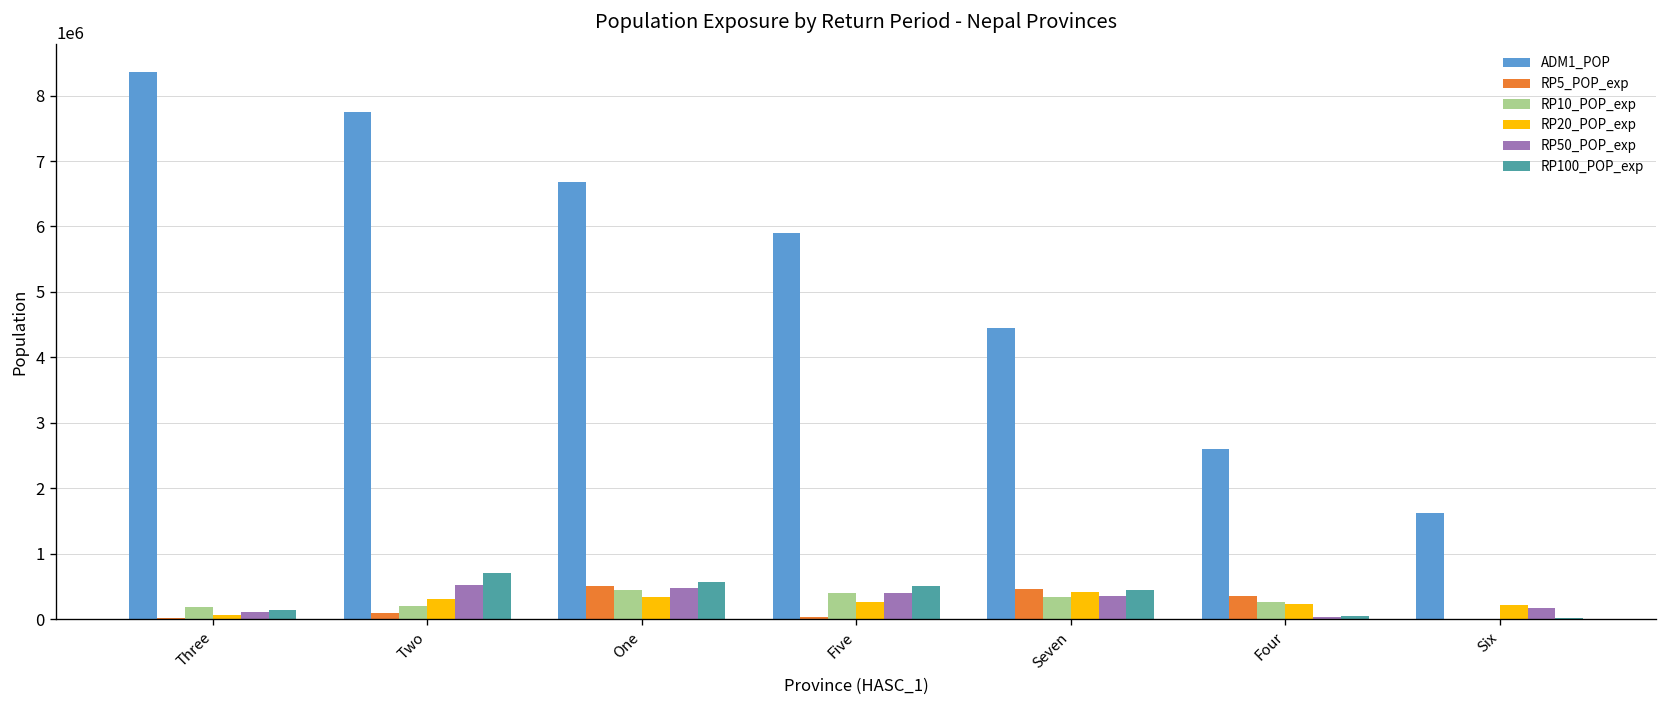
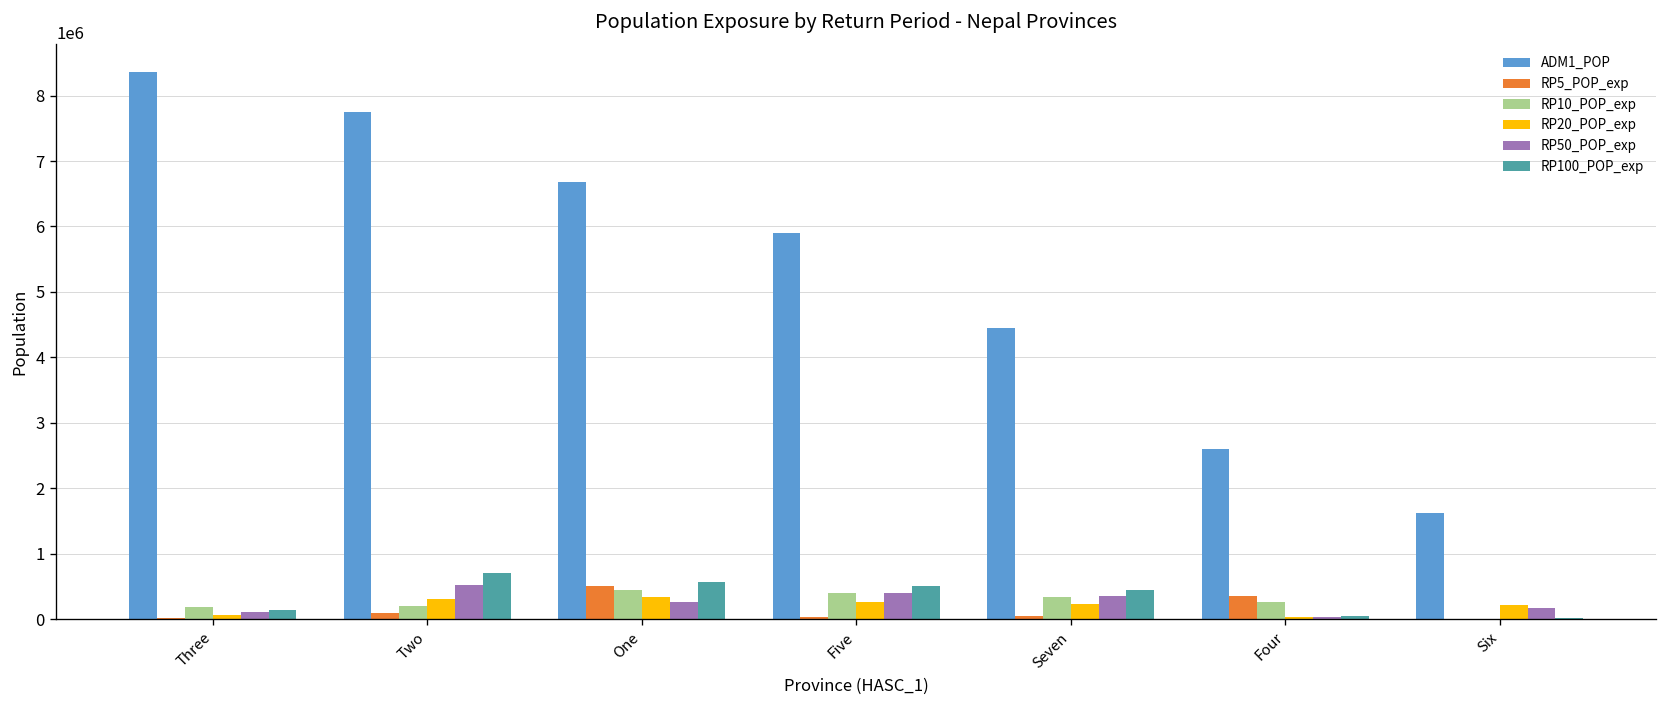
RP50_POP_exp, One: 500000 -> 300000
RP5_POP_exp, Seven: 500000 -> 100000
RP20_POP_exp, Seven: 400000 -> 200000
RP20_POP_exp, Four: 200000 -> 0
